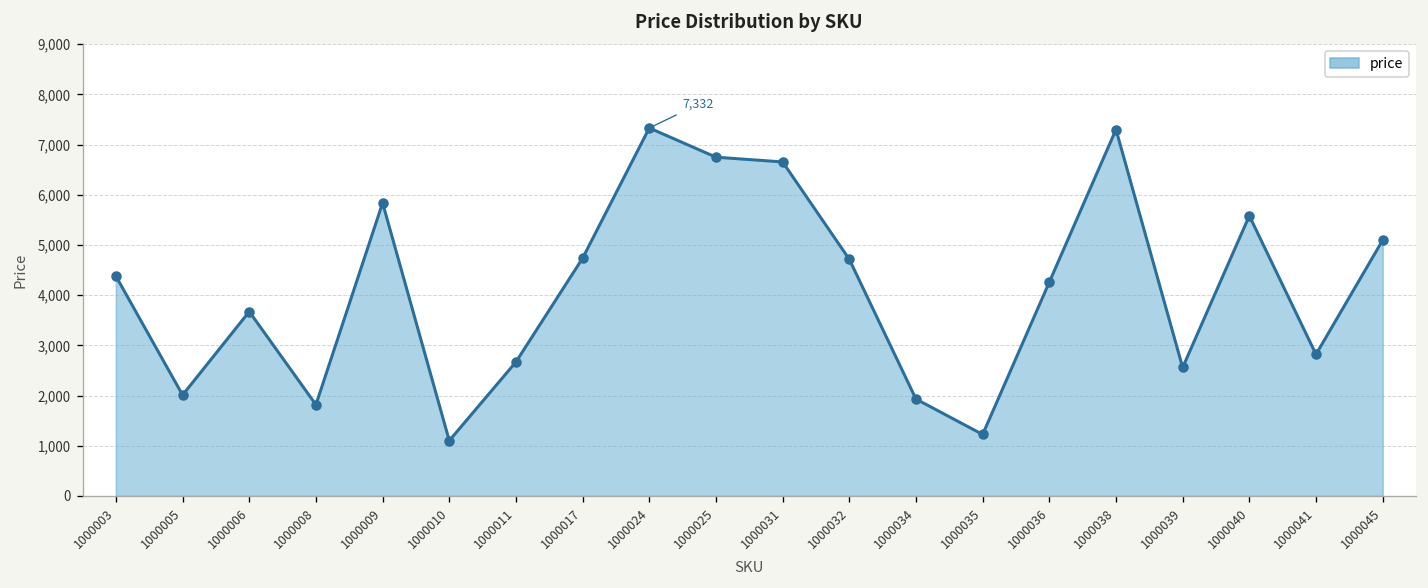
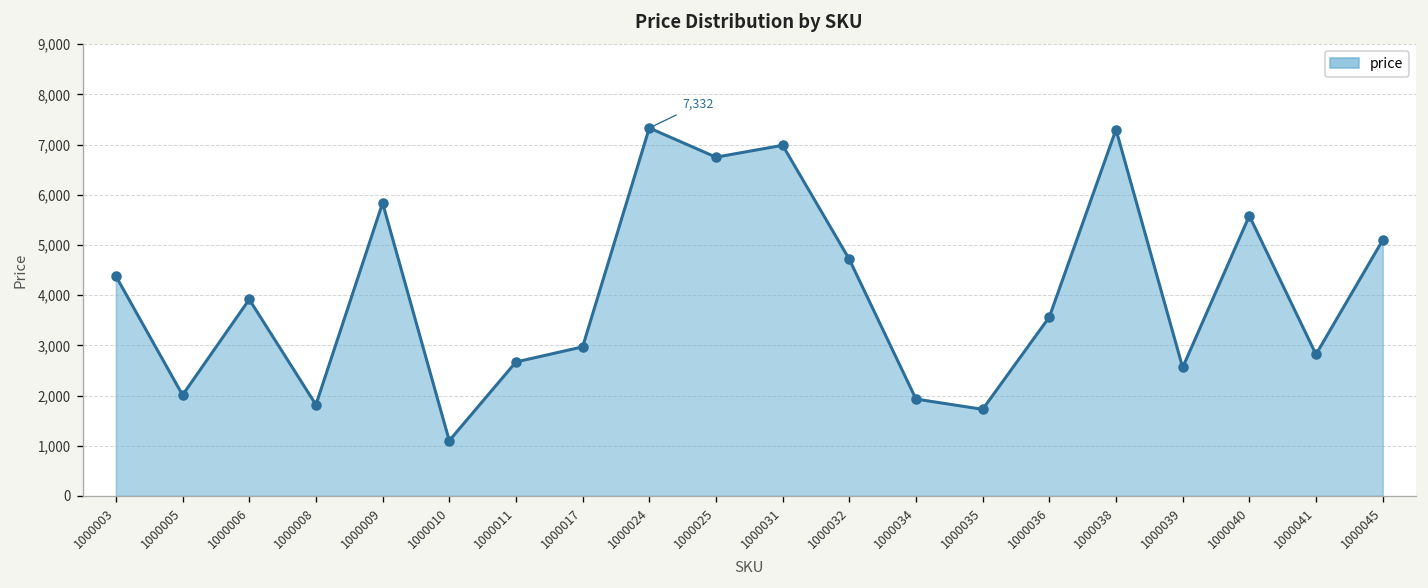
1000006: 3,700 -> 3,900
1000017: 4,700 -> 3,000
1000031: 6,700 -> 7,000
1000035: 1,200 -> 1,700
1000036: 4,300 -> 3,600
